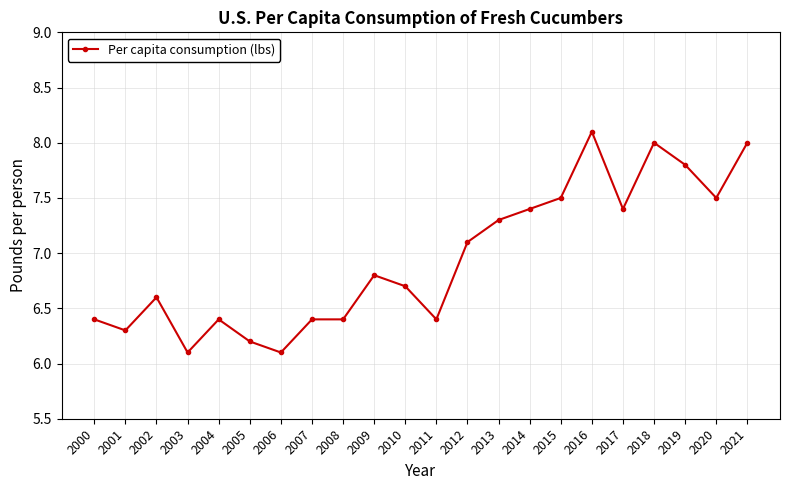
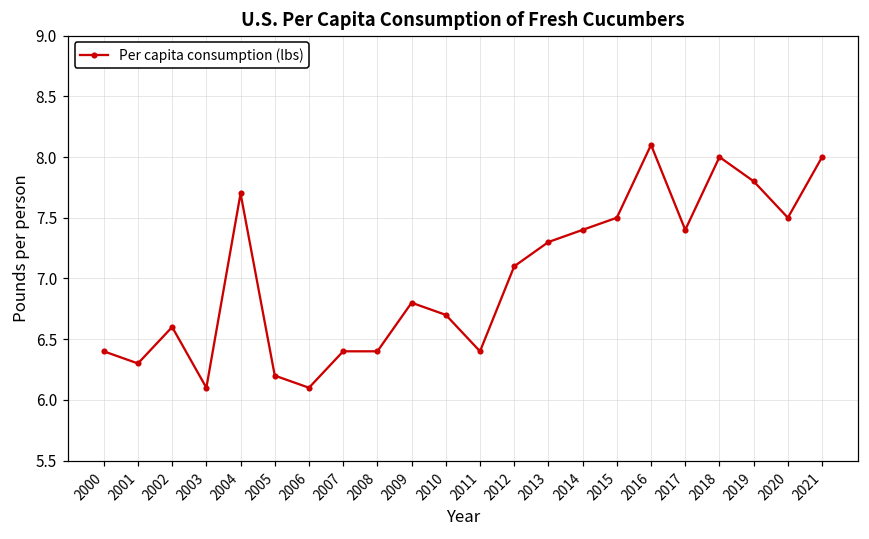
2004: 6.4 -> 7.7
